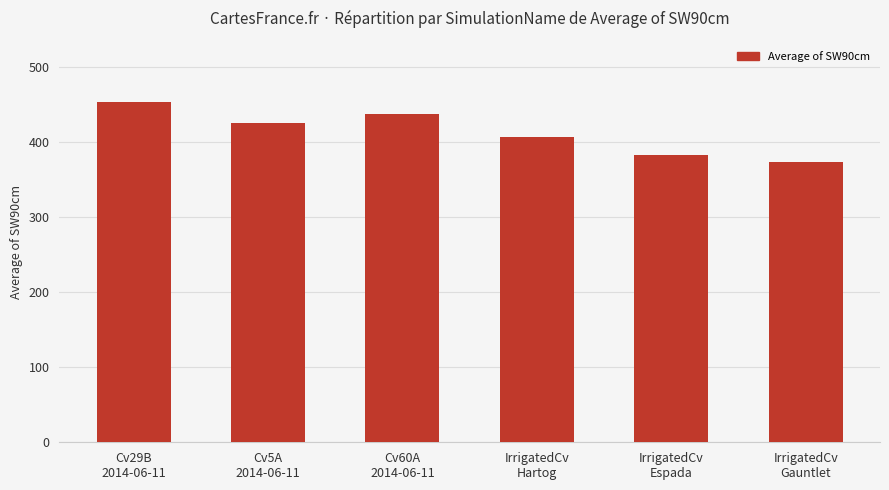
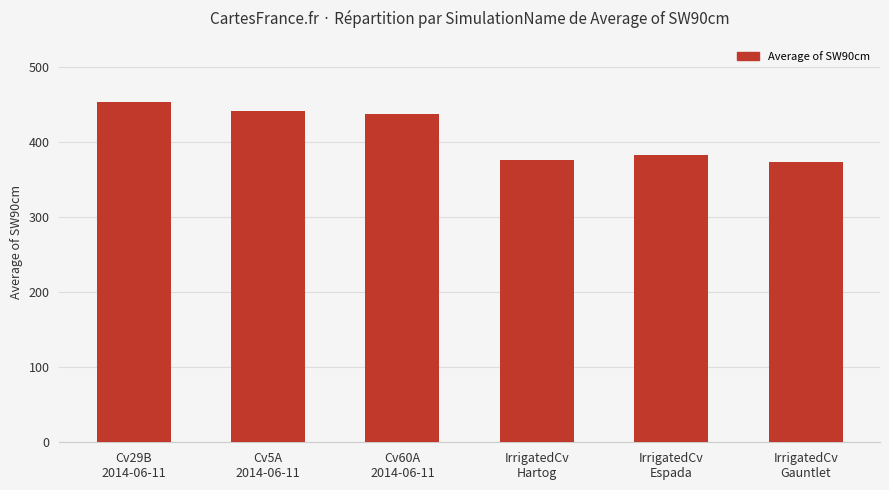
Cv5A 2014-06-11: 420 -> 440
IrrigatedCv Hartog: 410 -> 380
